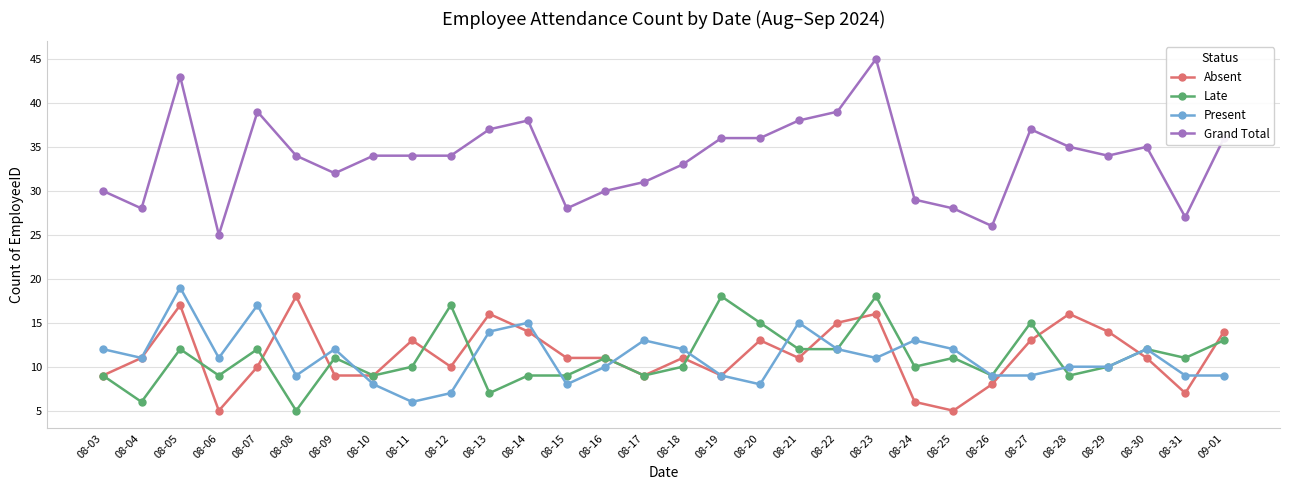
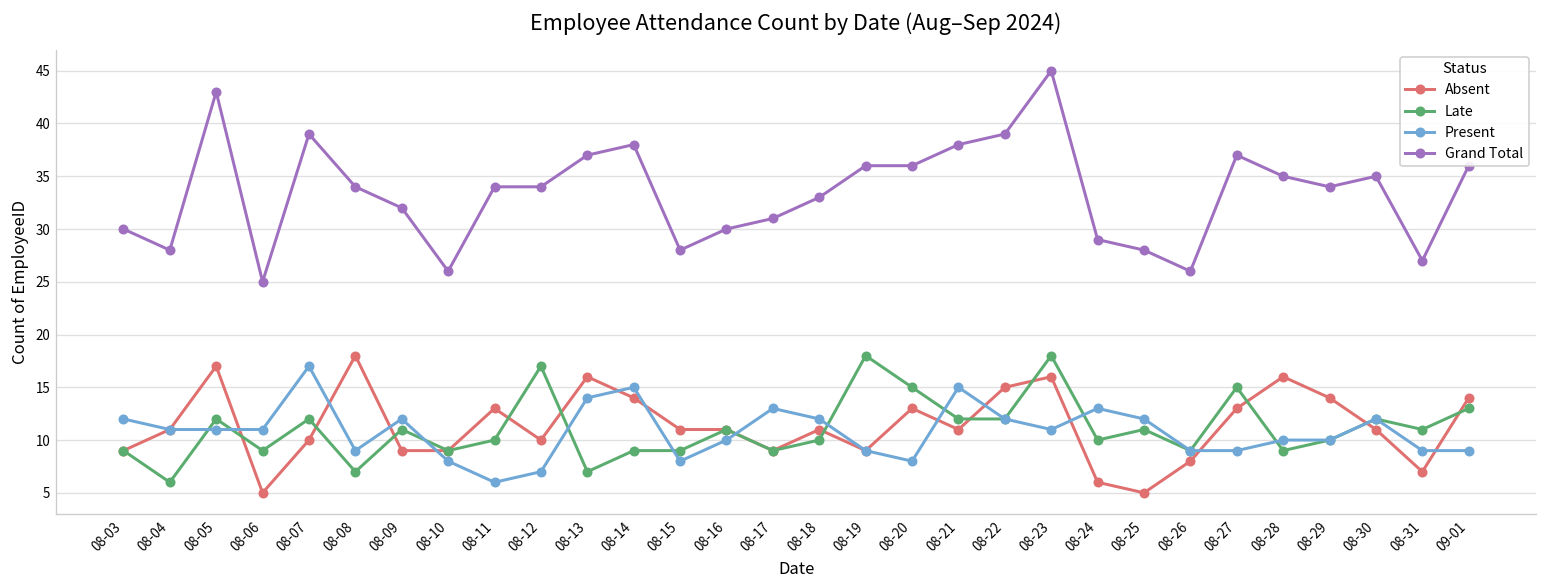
Present, 08-05: 19 -> 11
Late, 08-08: 5 -> 7
Grand Total, 08-10: 34 -> 26
